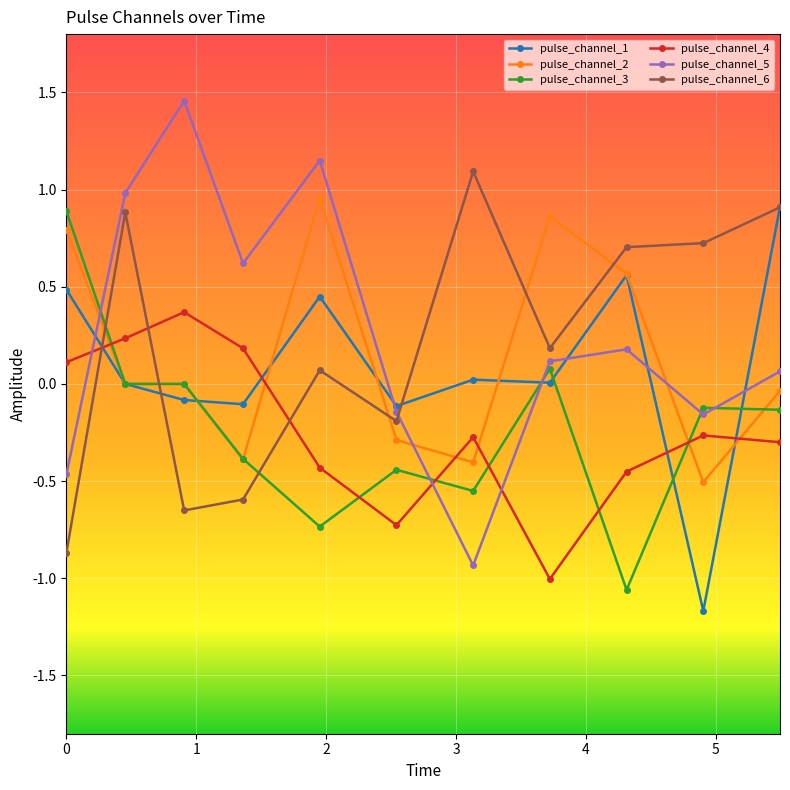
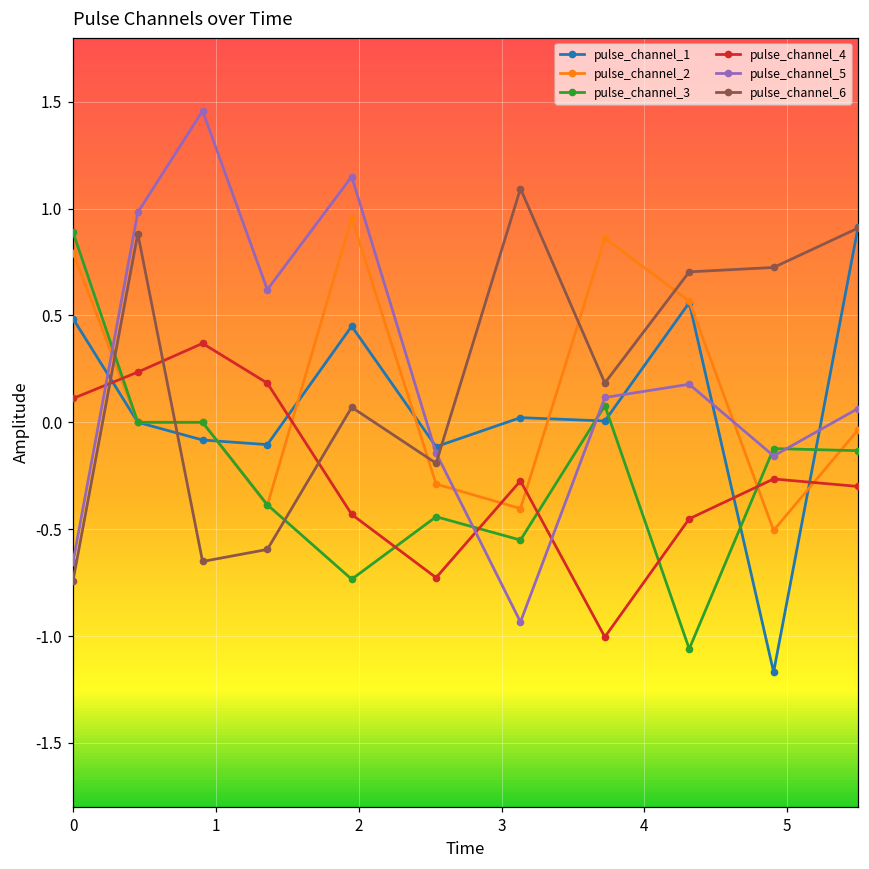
pulse_channel_5, 0: -0.46 -> -0.65
pulse_channel_6, 0: -0.87 -> -0.74
